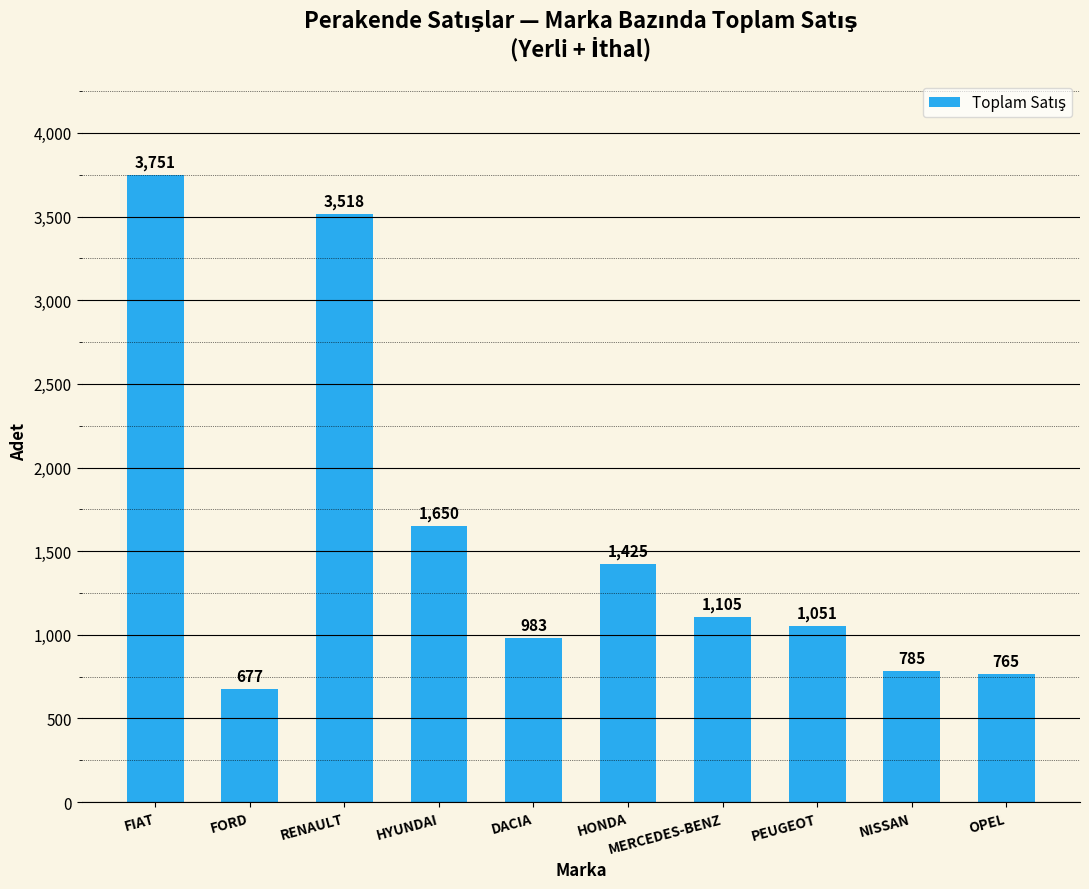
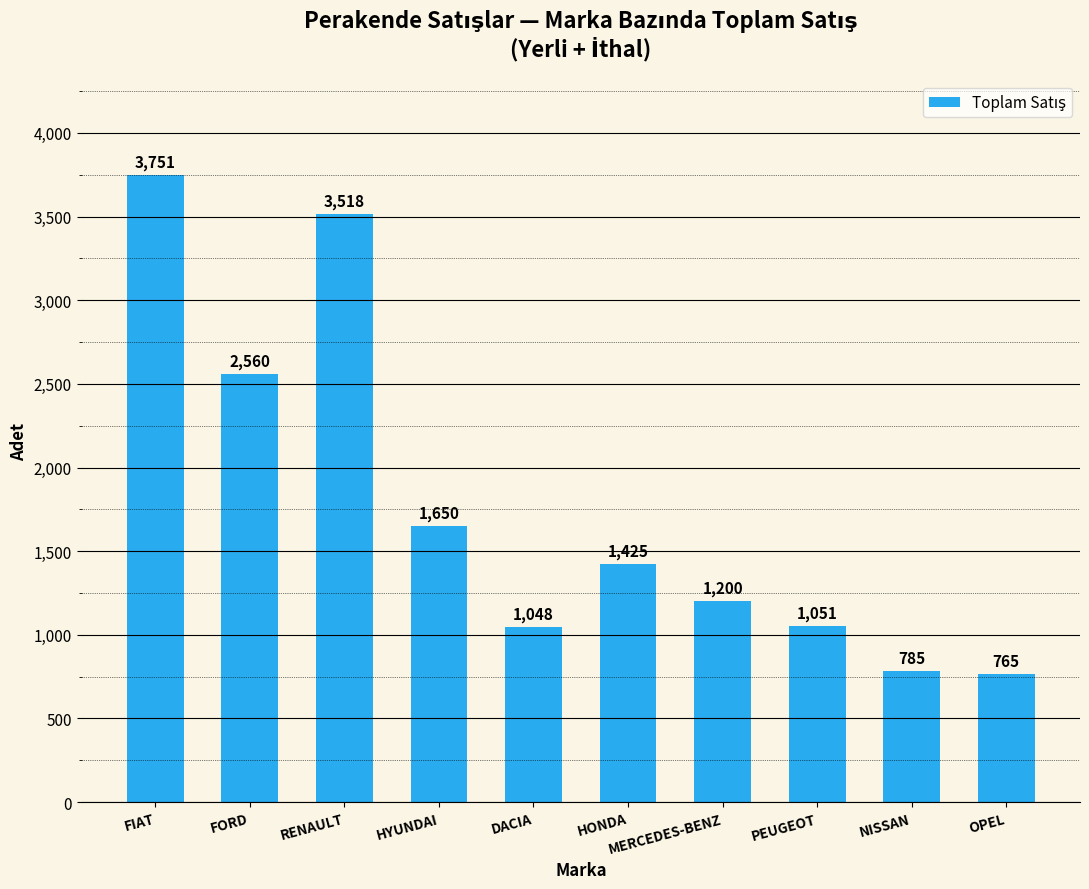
FORD: 677 -> 2,560
DACIA: 983 -> 1,048
MERCEDES-BENZ: 1,105 -> 1,200
